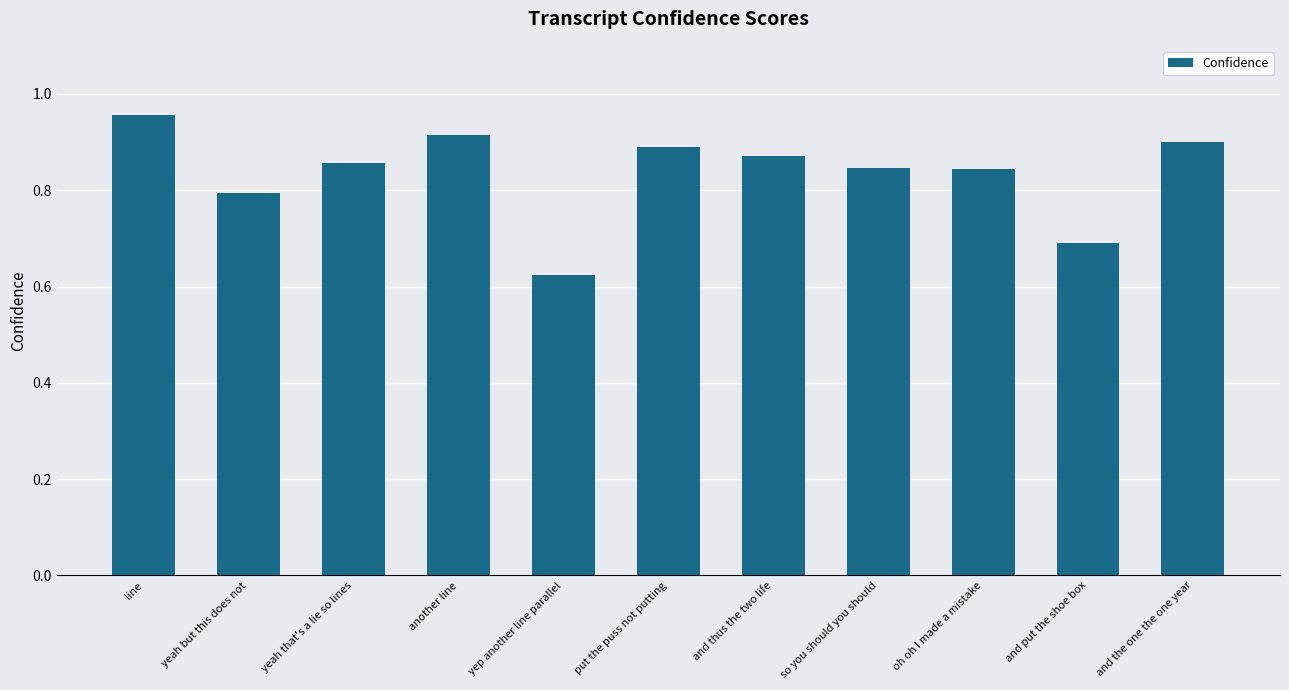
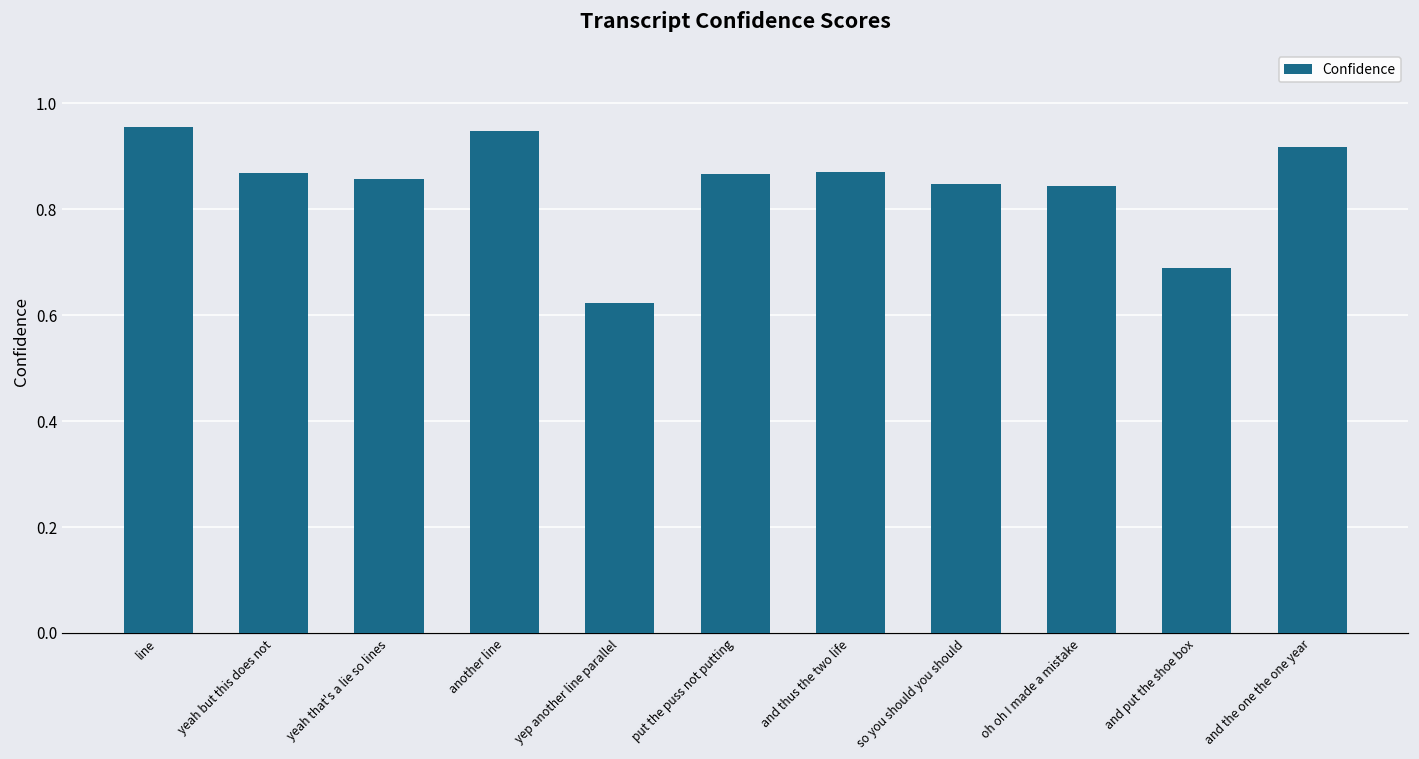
yeah but this does not: 0.80 -> 0.87
another line: 0.92 -> 0.95
put the puss not putting: 0.89 -> 0.87
and the one the one year: 0.90 -> 0.92
